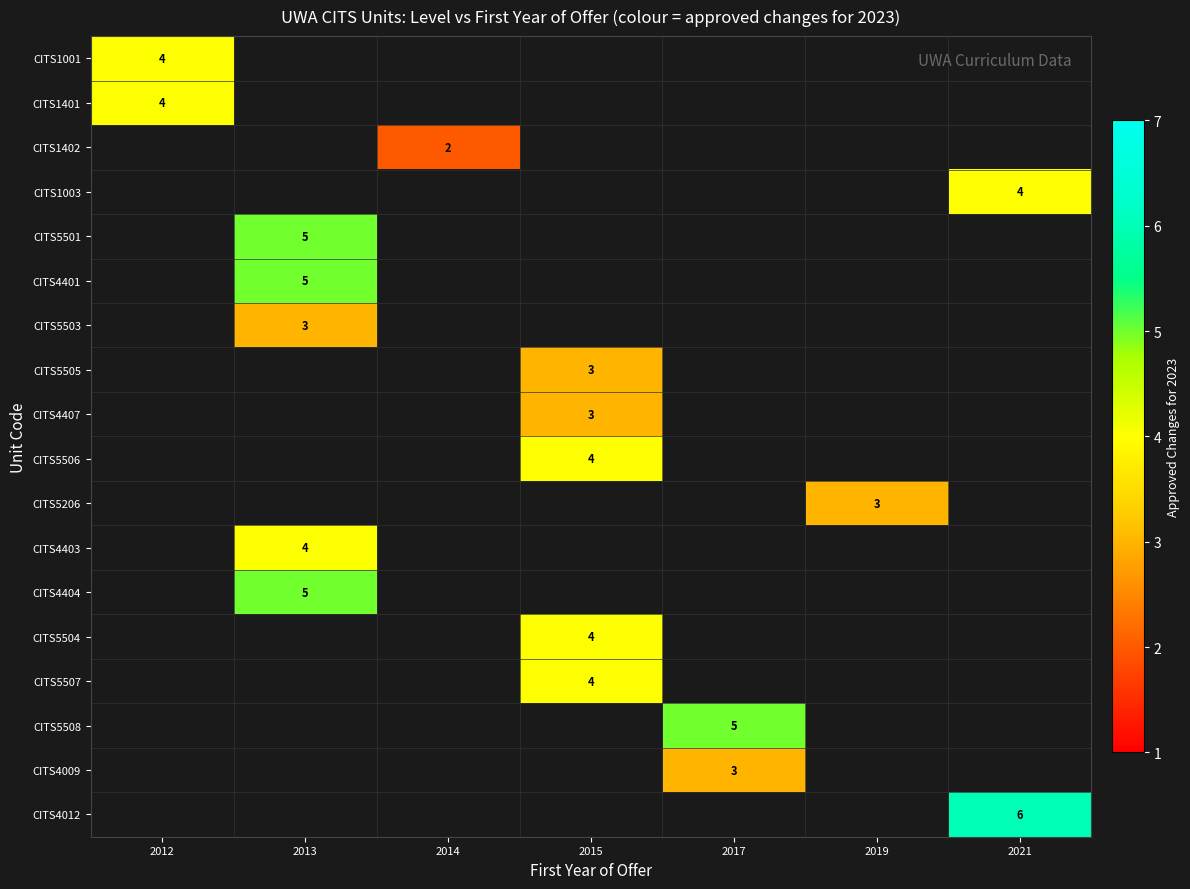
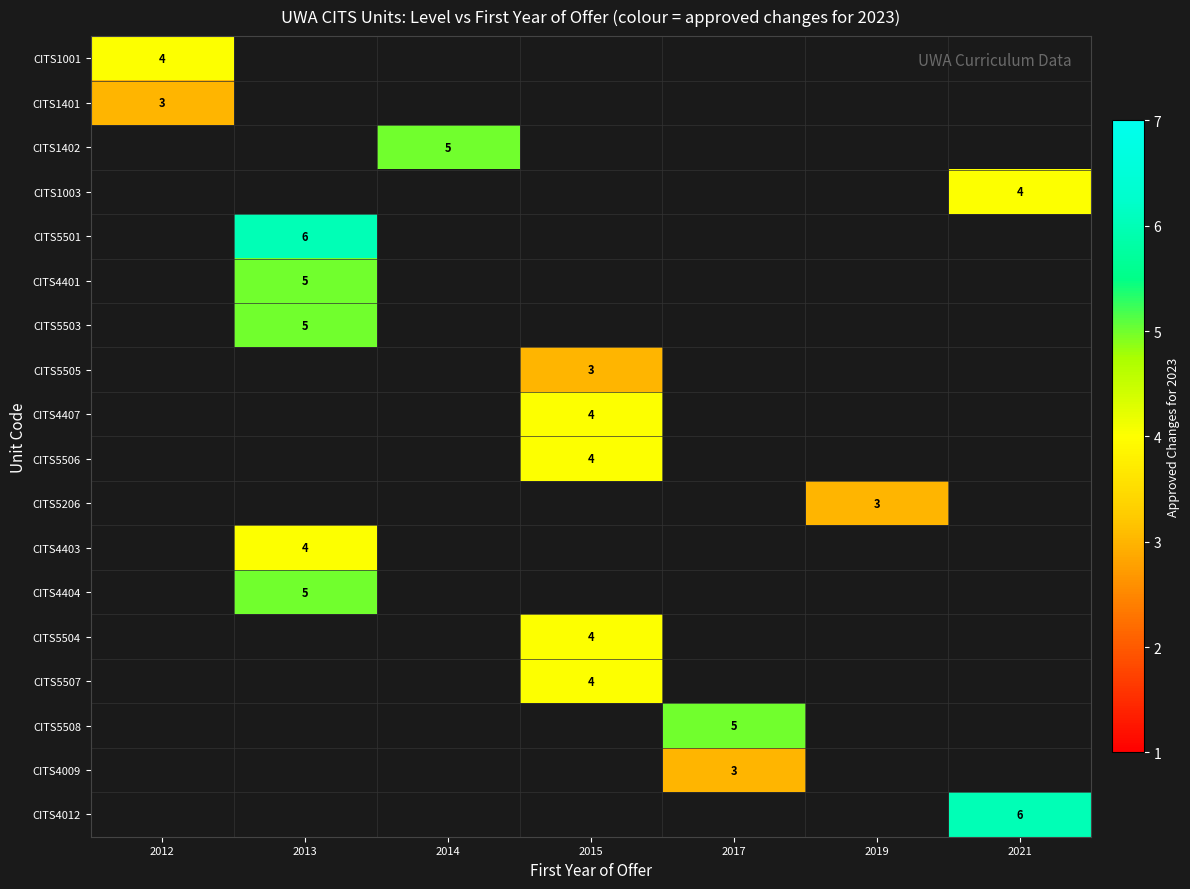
CITS1401, 2012: 4 -> 3
CITS1402, 2014: 2 -> 5
CITS5501, 2013: 5 -> 6
CITS5503, 2013: 3 -> 5
CITS4407, 2015: 3 -> 4
